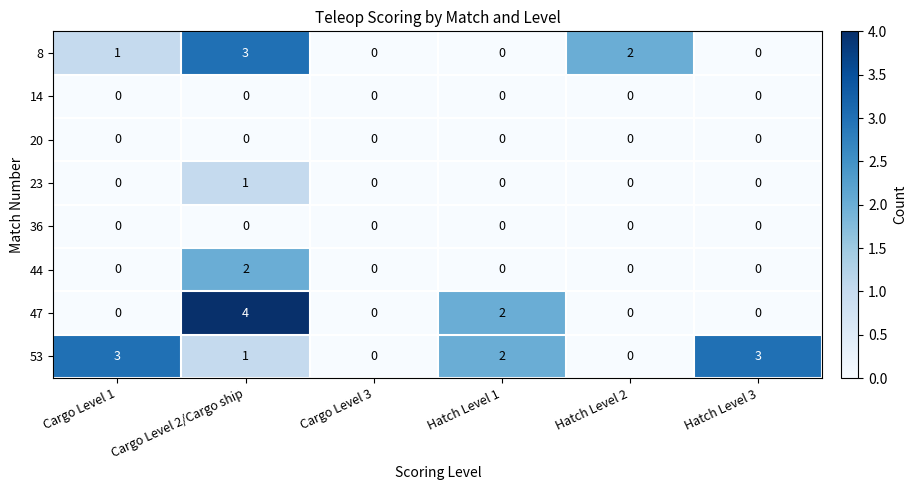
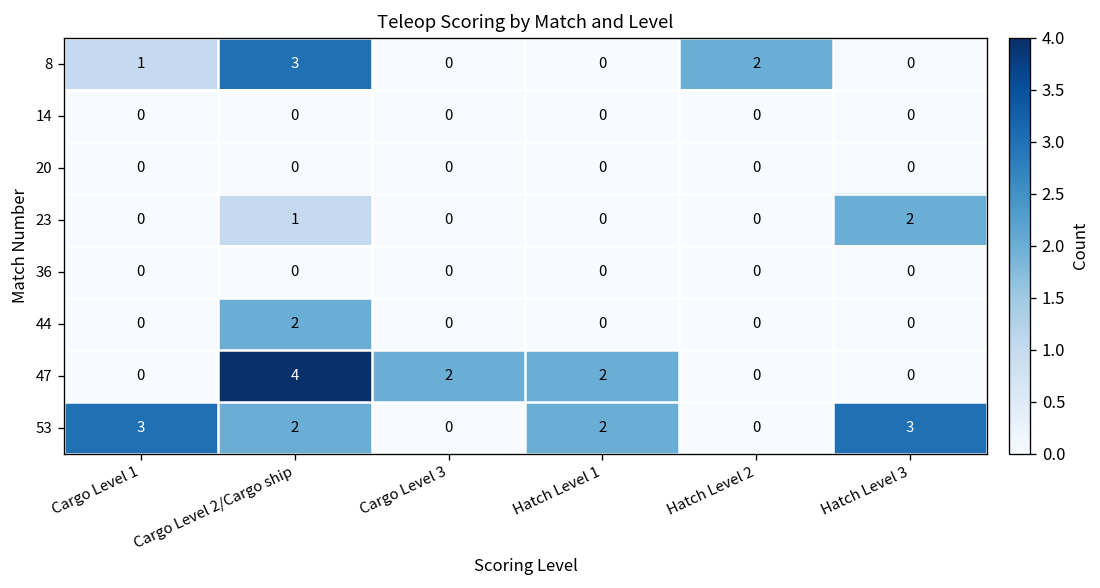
23, Hatch Level 3: 0 -> 2
47, Cargo Level 3: 0 -> 2
53, Cargo Level 2/Cargo ship: 1 -> 2
